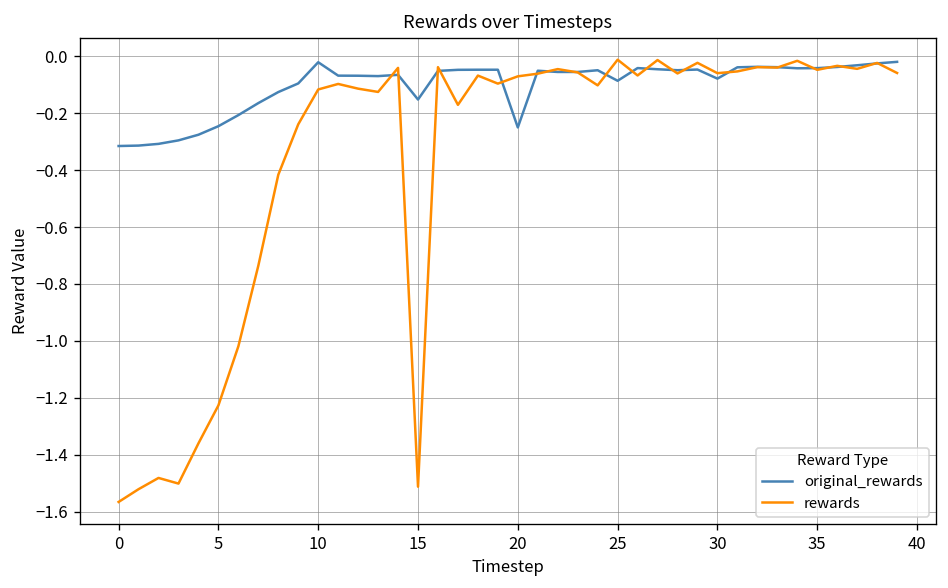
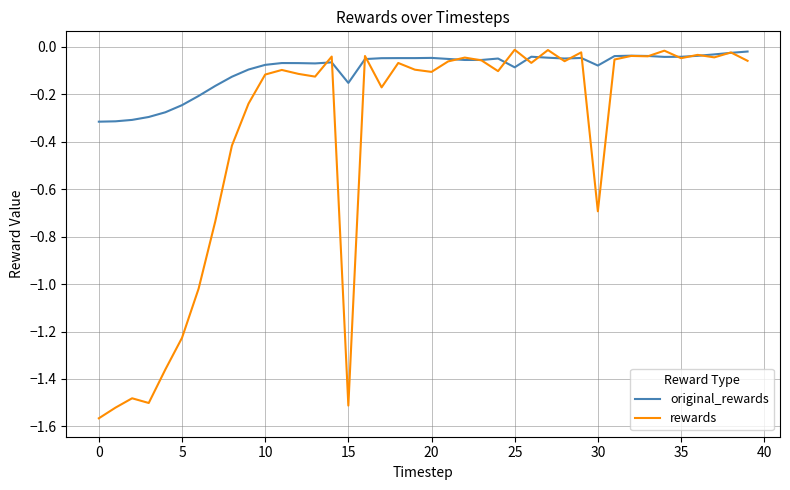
original_rewards, 10: -0.02 -> -0.08
original_rewards, 20: -0.25 -> -0.05
rewards, 20: -0.07 -> -0.11
rewards, 30: -0.06 -> -0.69
